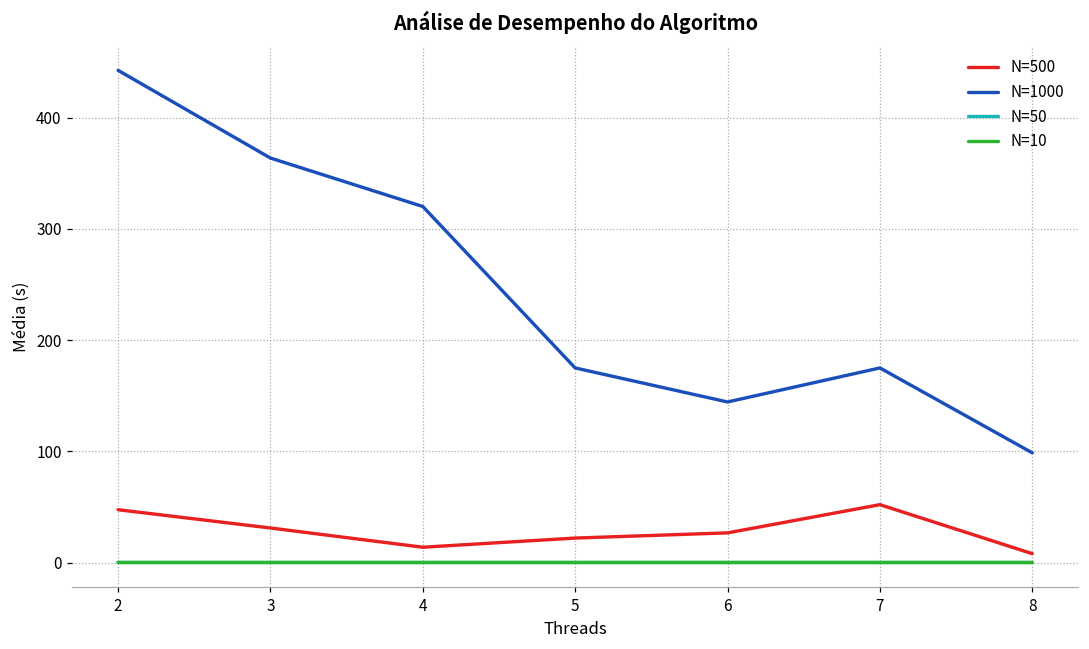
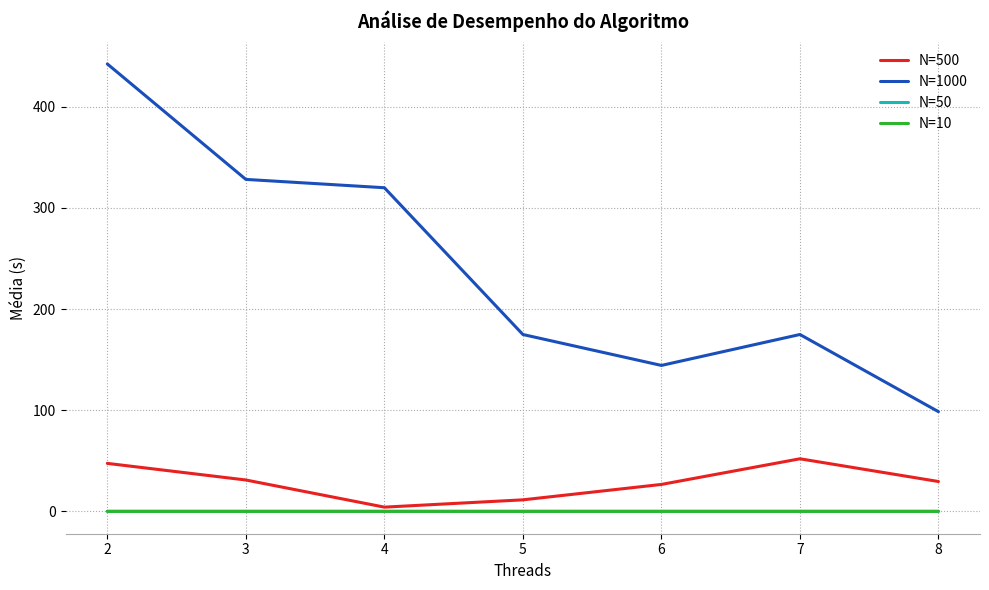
N=1000, 3: 364 -> 328
N=500, 4: 14 -> 4
N=500, 5: 22 -> 11
N=500, 8: 8 -> 30
